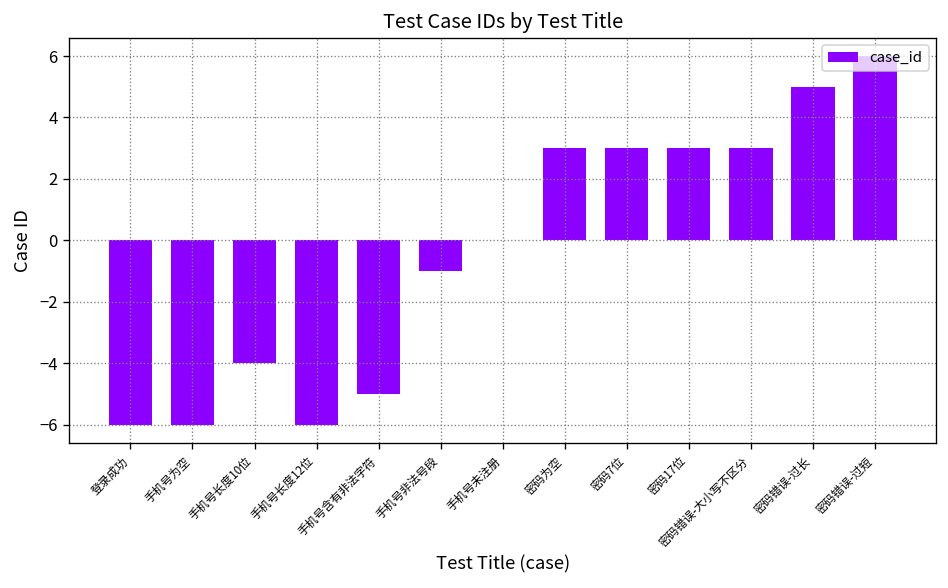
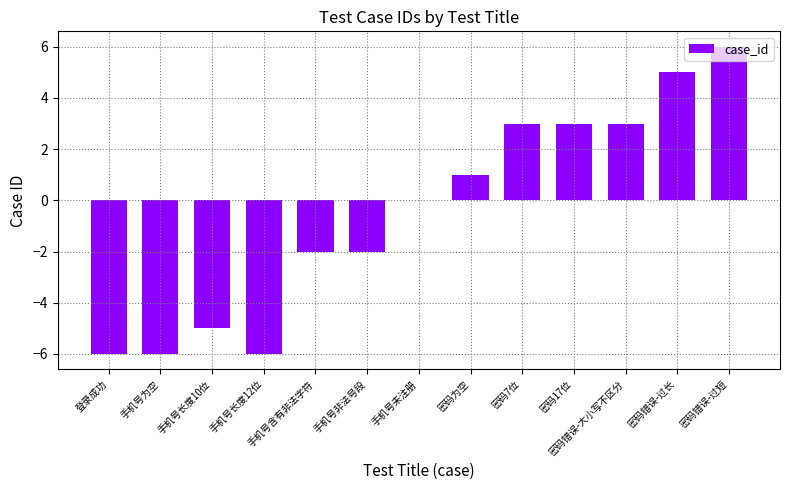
手机号长度10位: -4.0 -> -5.0
手机号含有非法字符: -5.0 -> -2.0
手机号非法号段: -1.0 -> -2.0
密码为空: 3.0 -> 1.0
